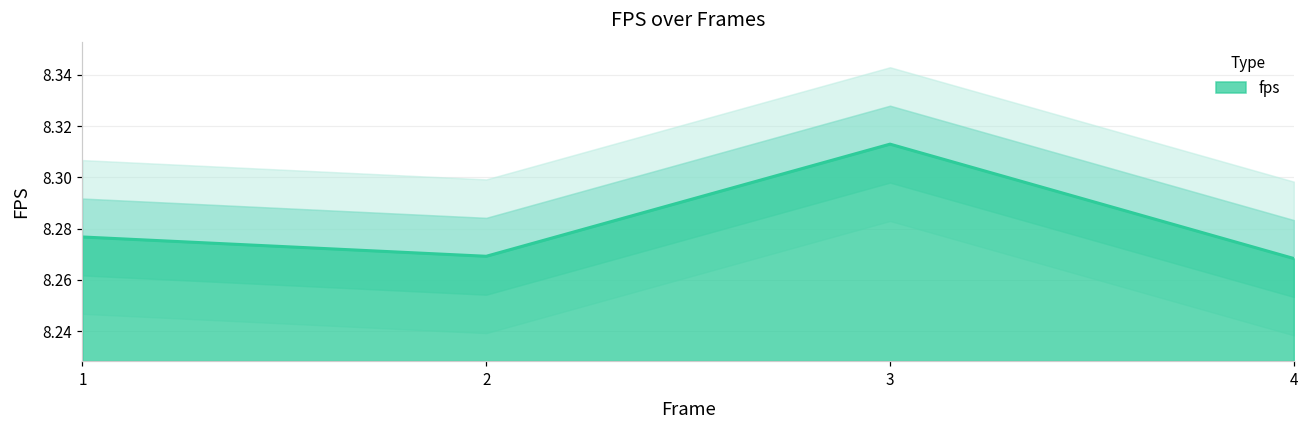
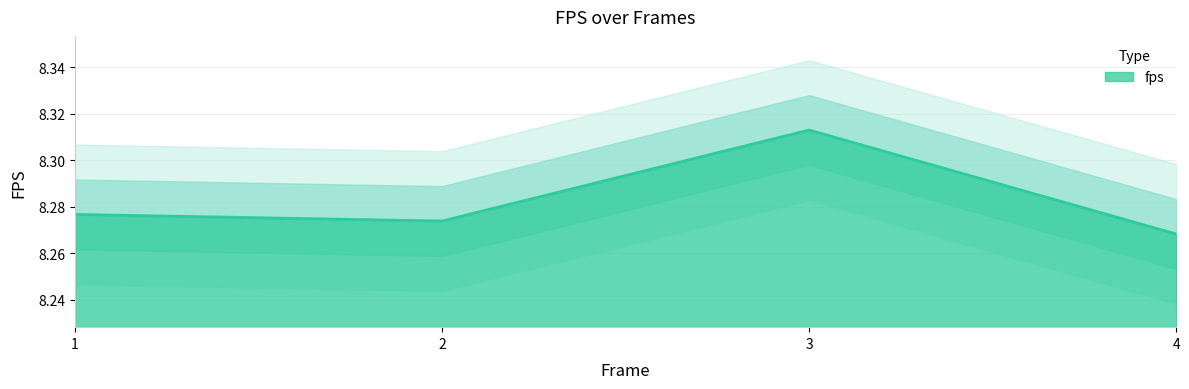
fps, 2: 8.269 -> 8.274
